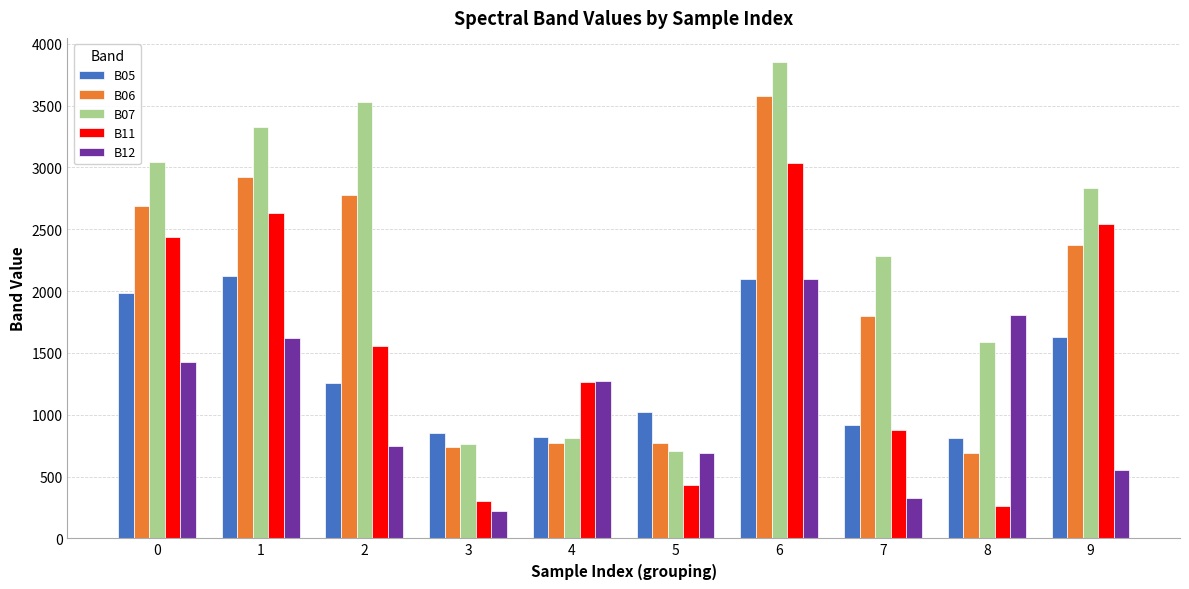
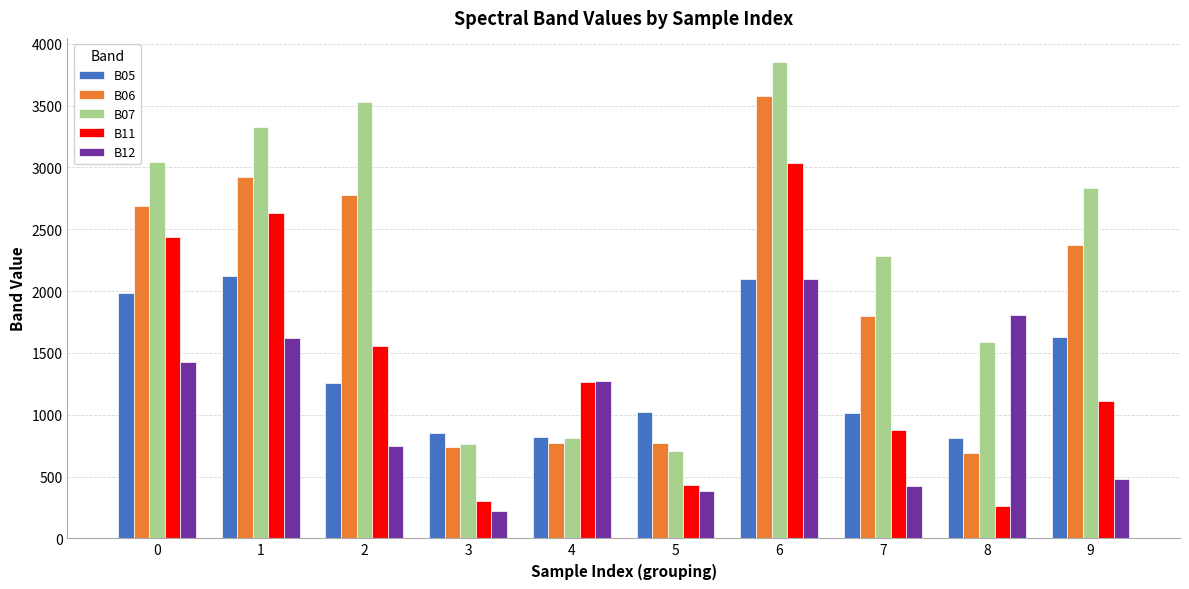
B12, 5: 690 -> 380
B05, 7: 920 -> 1020
B12, 7: 320 -> 420
B11, 9: 2540 -> 1110
B12, 9: 550 -> 480
